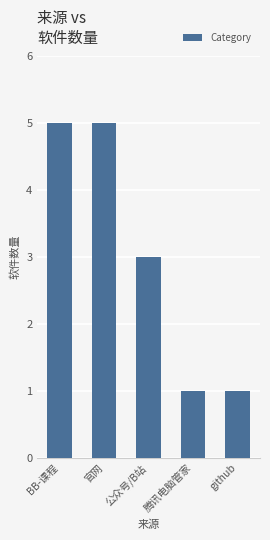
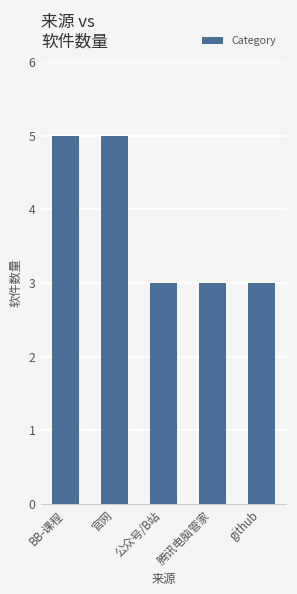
腾讯电脑管家: 1 -> 3
github: 1 -> 3
